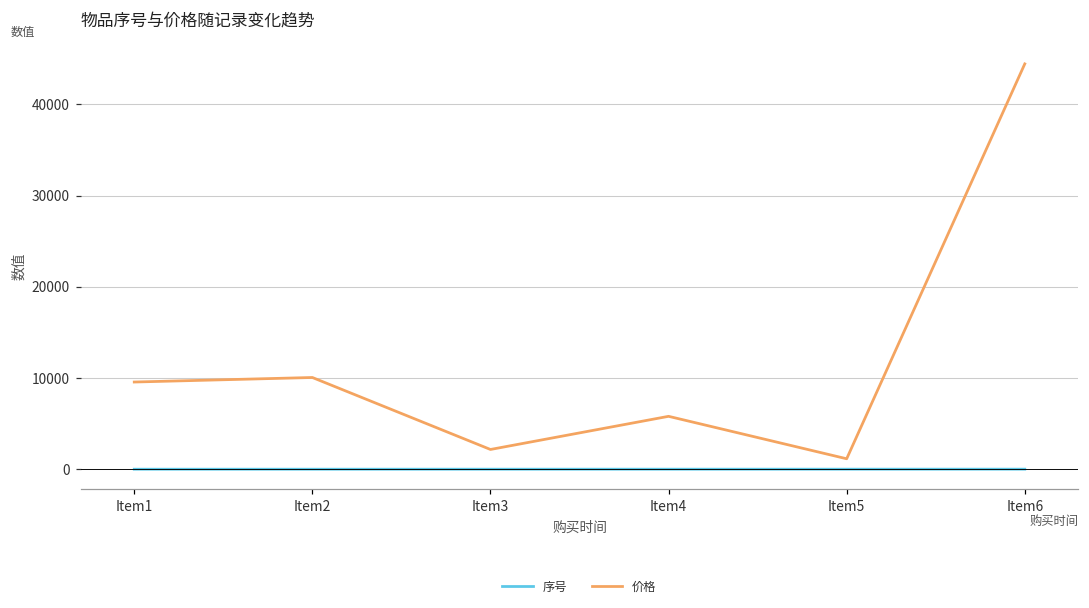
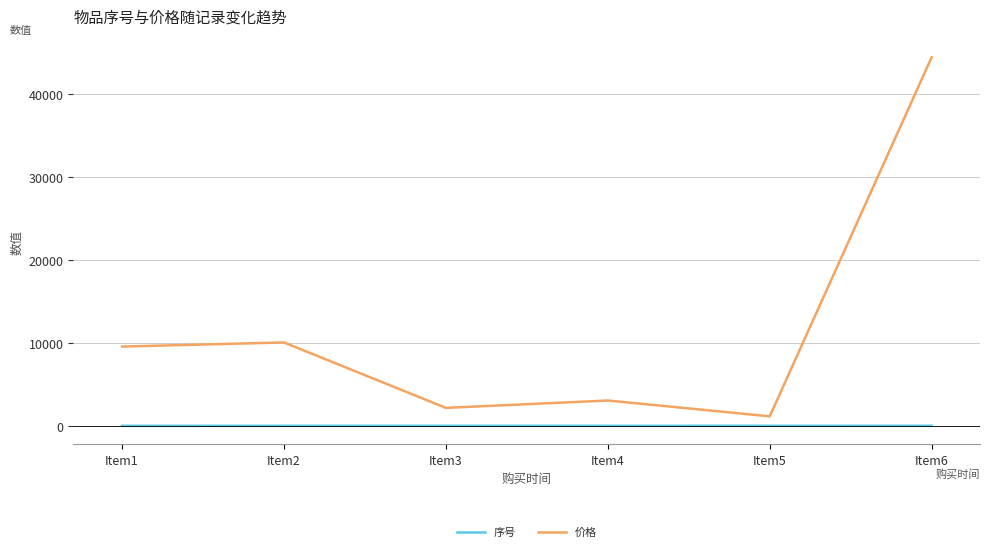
价格, Item4: 6000 -> 3000
